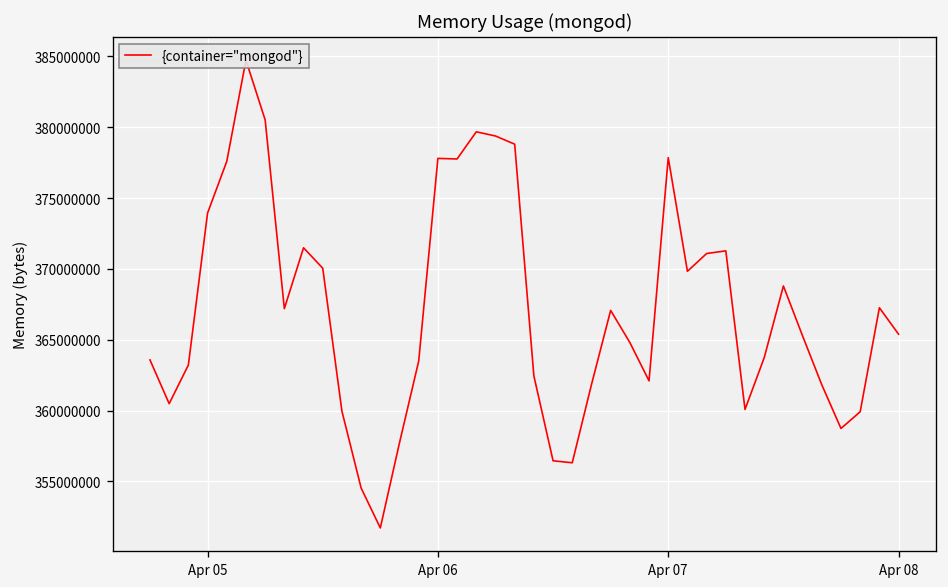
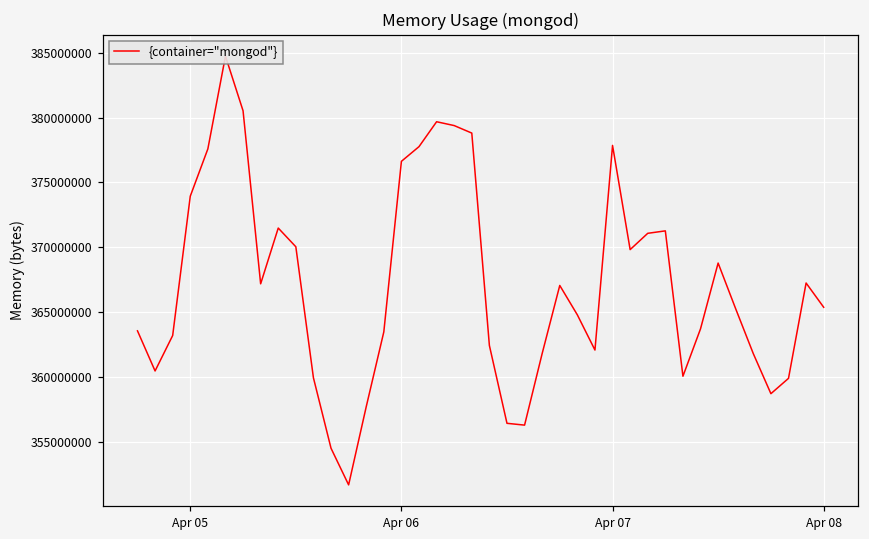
Apr 06: 377800000 -> 376600000
